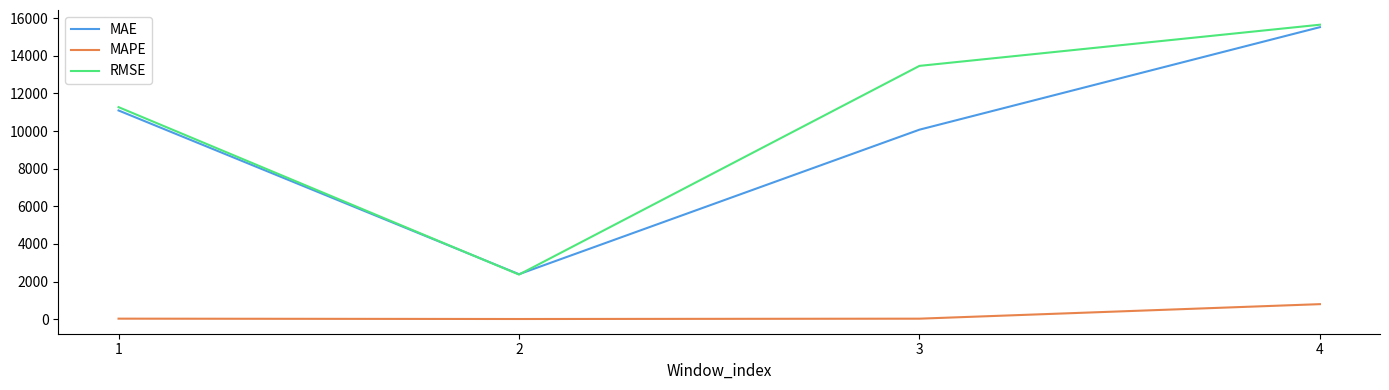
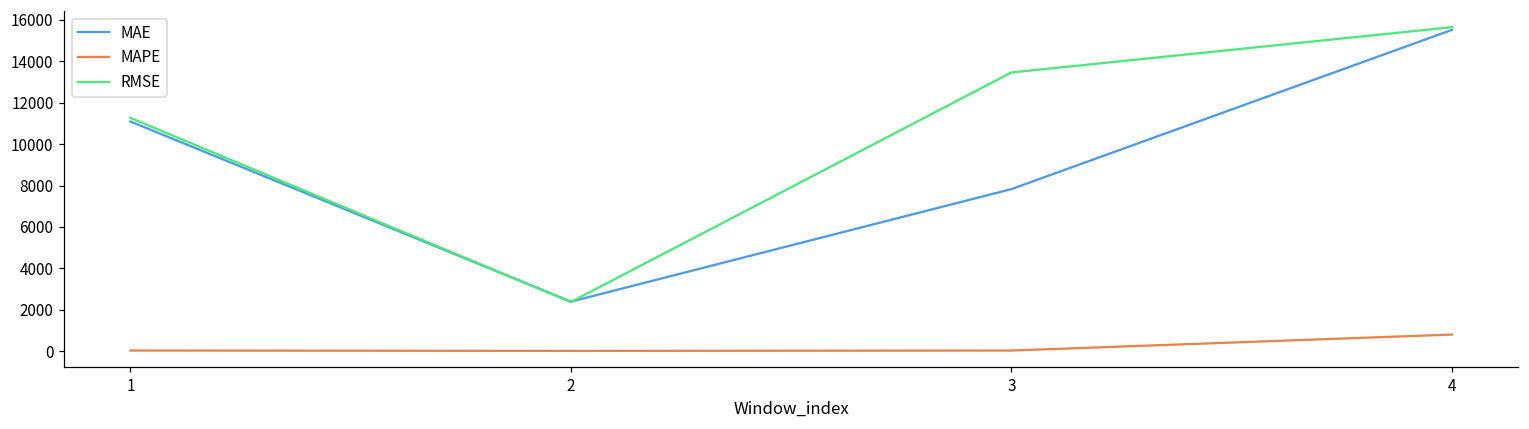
MAE, 3: 10100 -> 7800
